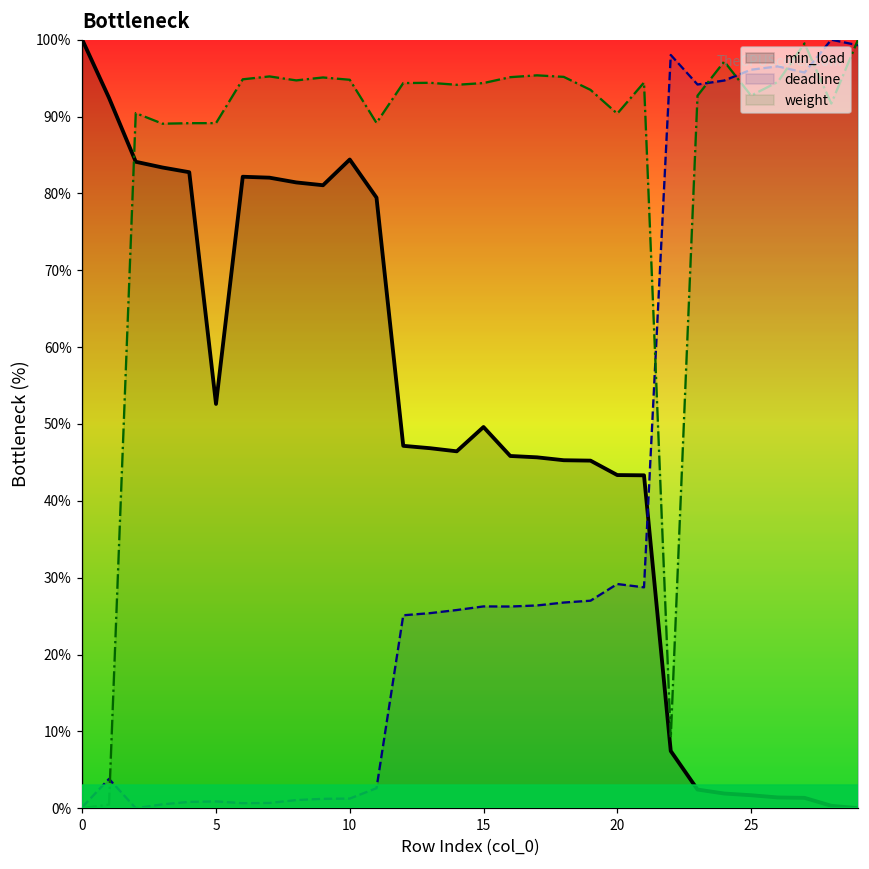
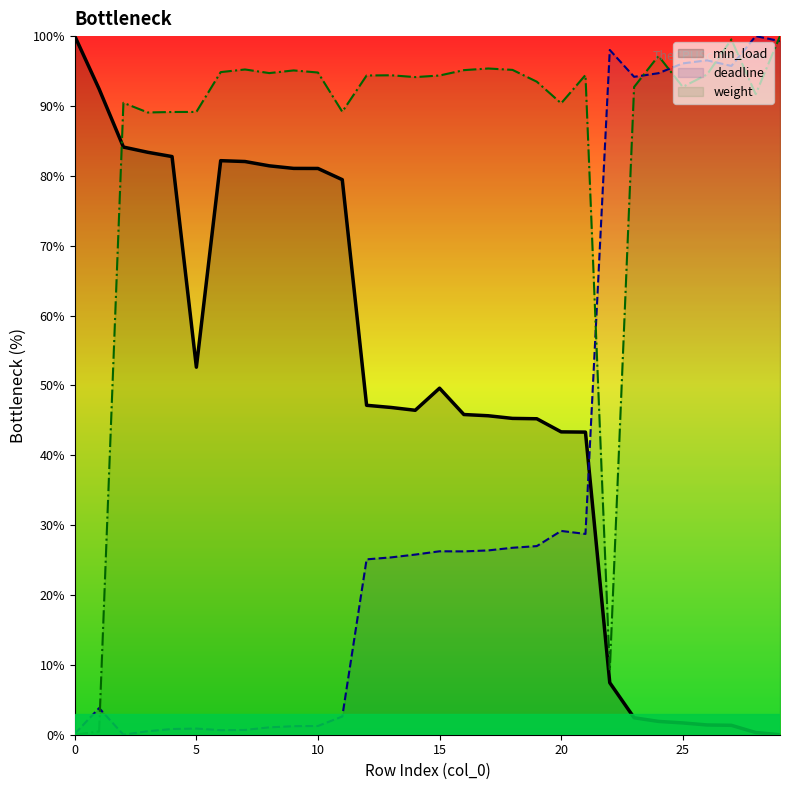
min_load, 10: 84% -> 81%
